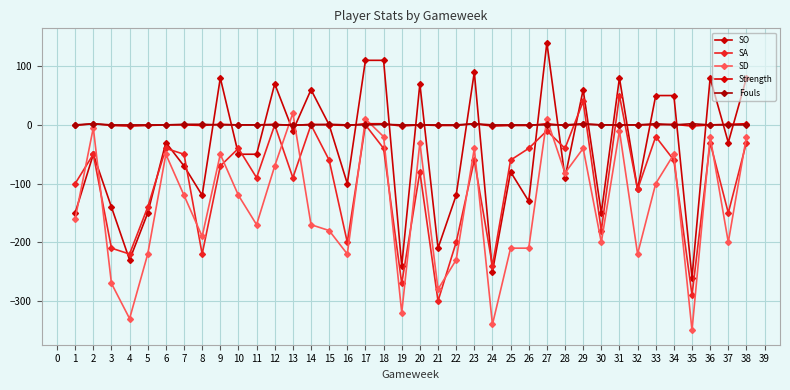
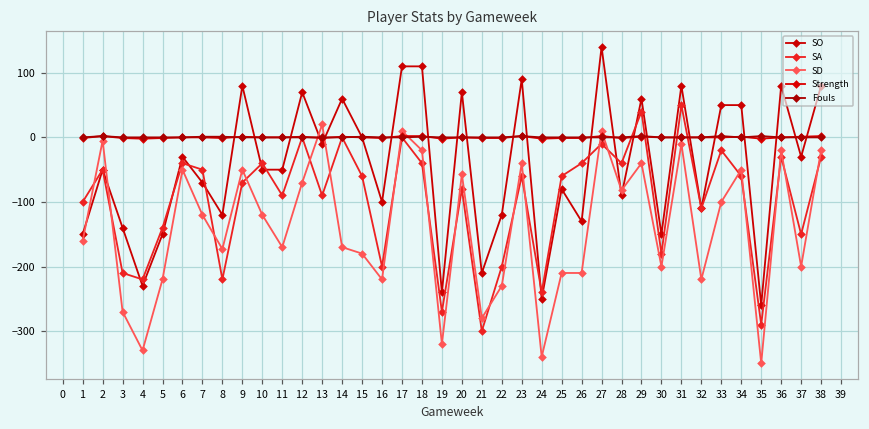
SD, 8: -190 -> -170
SD, 20: -30 -> -60
